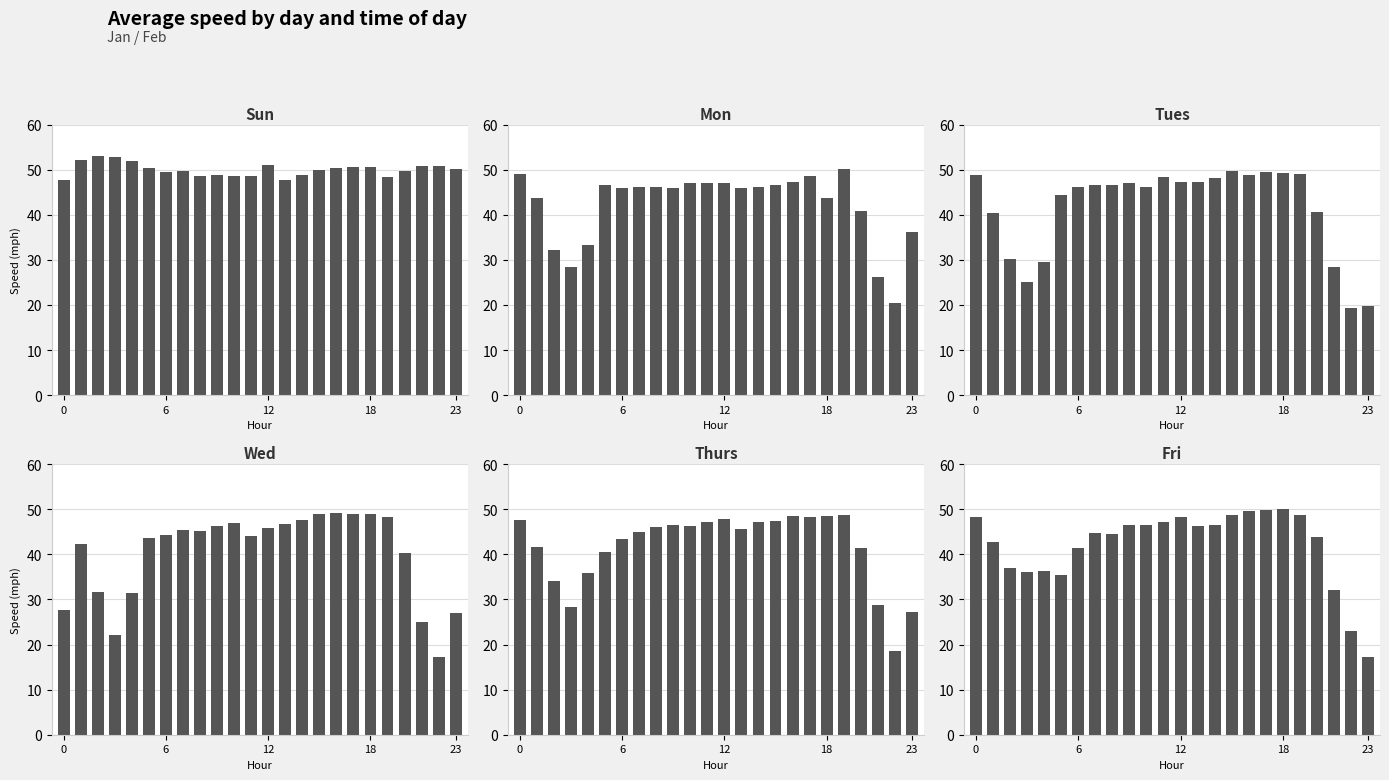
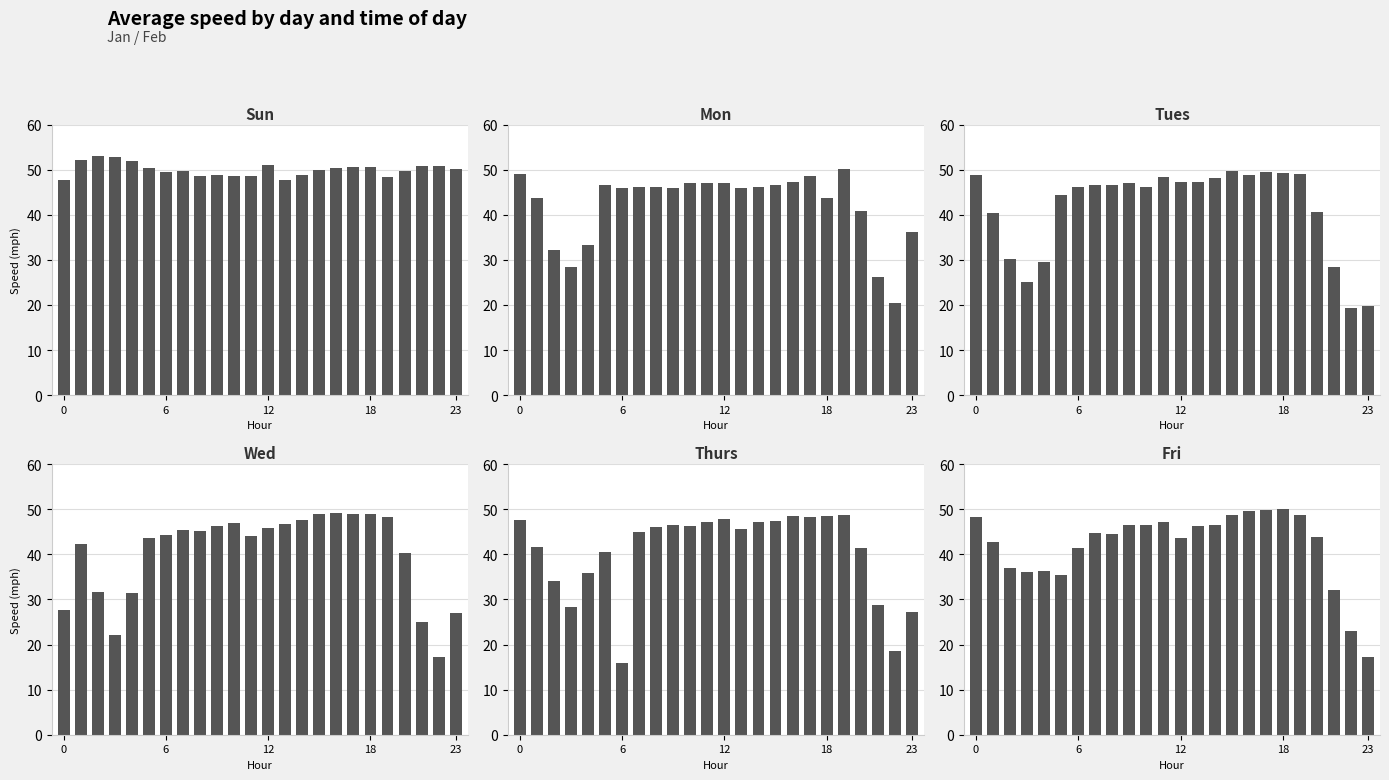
Thurs, 6: 43 -> 16
Fri, 12: 48 -> 44
